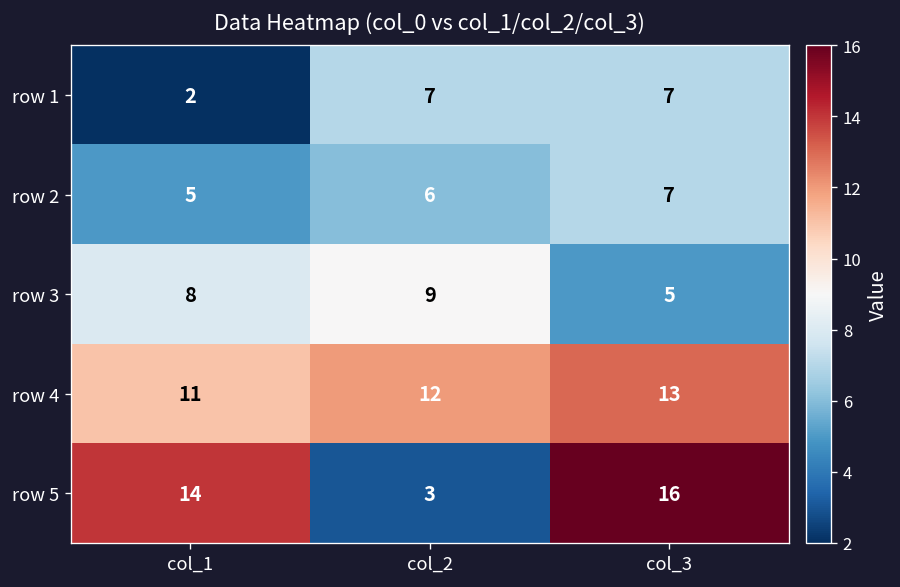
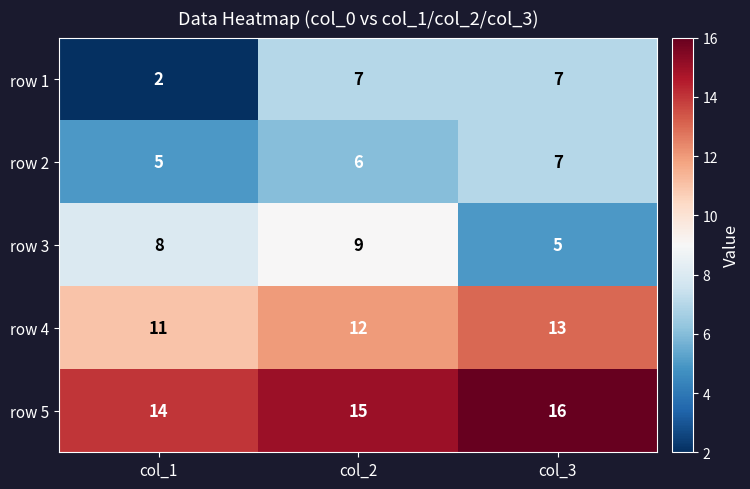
row 5, col_2: 3 -> 15
